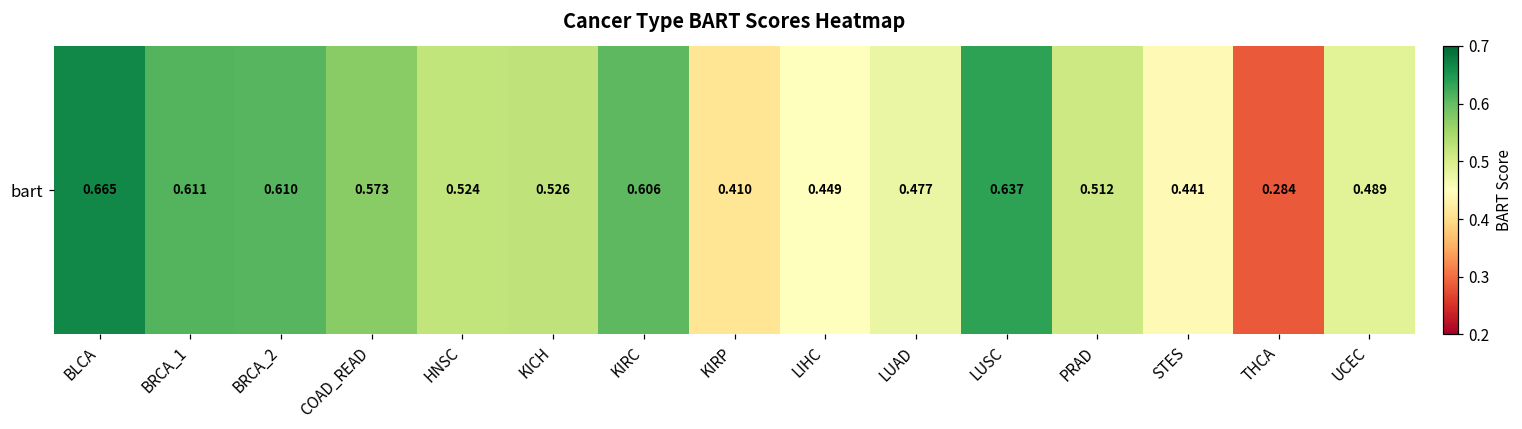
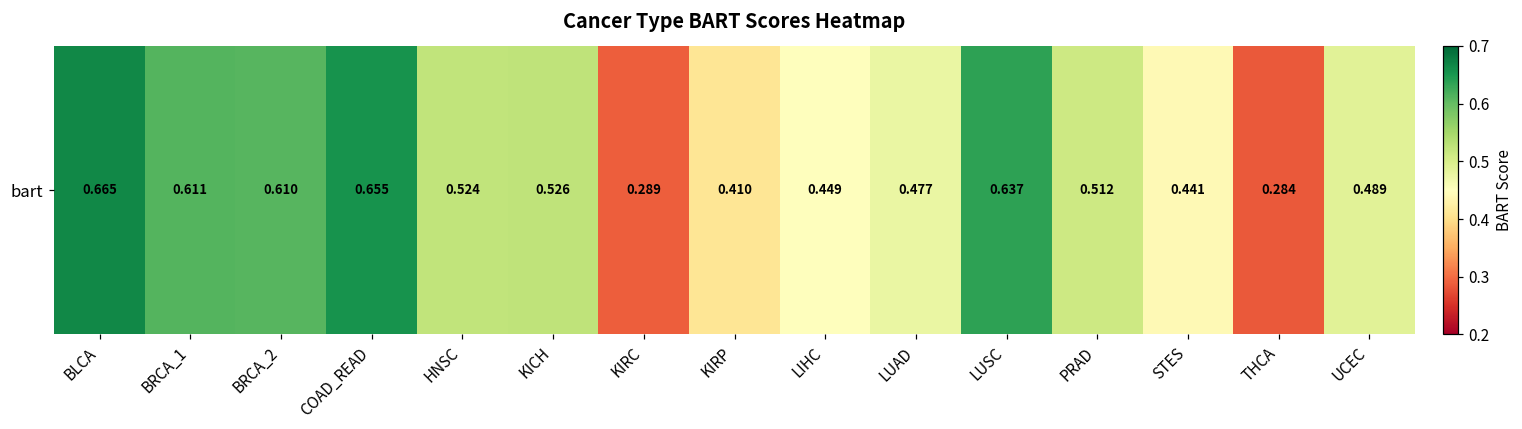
bart, COAD_READ: 0.573 -> 0.655
bart, KIRC: 0.606 -> 0.289
